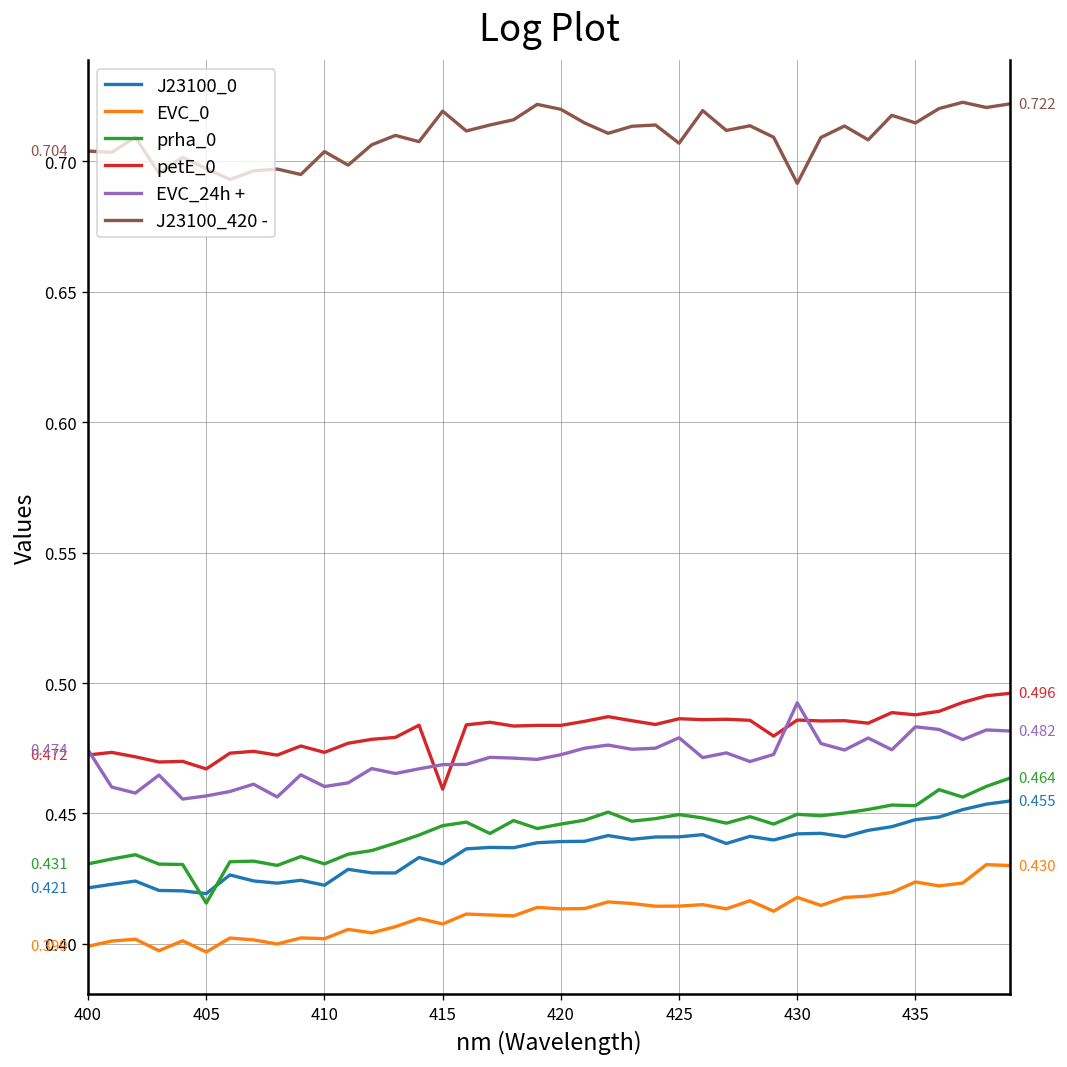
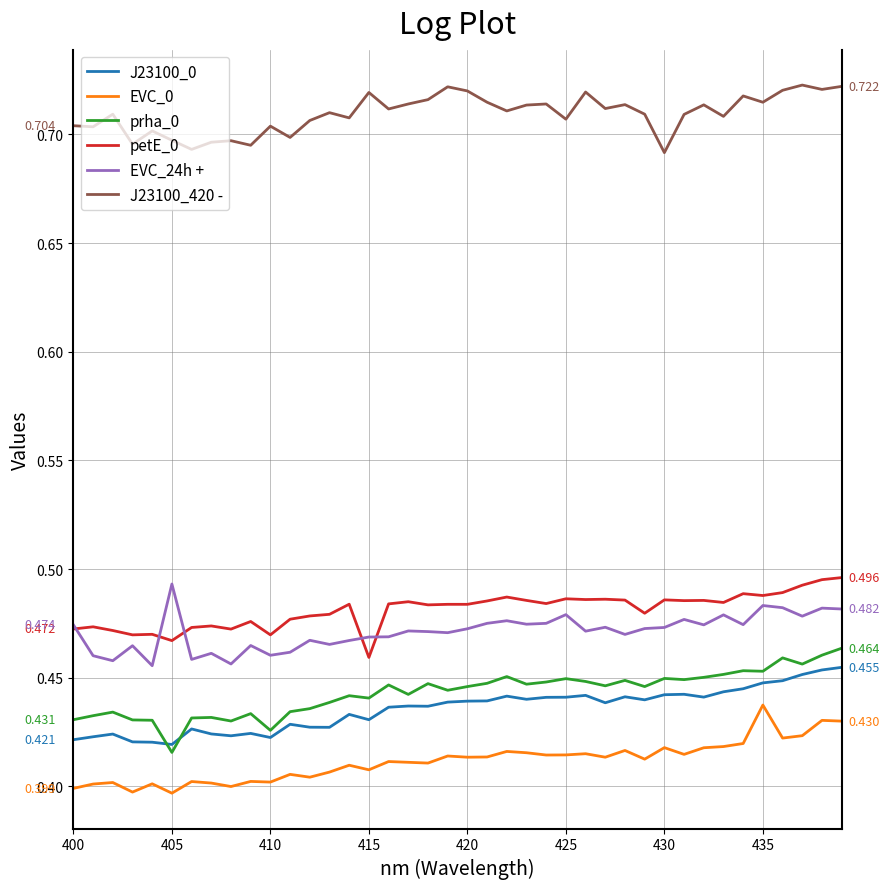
EVC_24h +, 405: 0.457 -> 0.493
prha_0, 410: 0.431 -> 0.426
petE_0, 410: 0.473 -> 0.470
prha_0, 415: 0.445 -> 0.441
EVC_24h +, 430: 0.492 -> 0.473
EVC_0, 435: 0.424 -> 0.437
